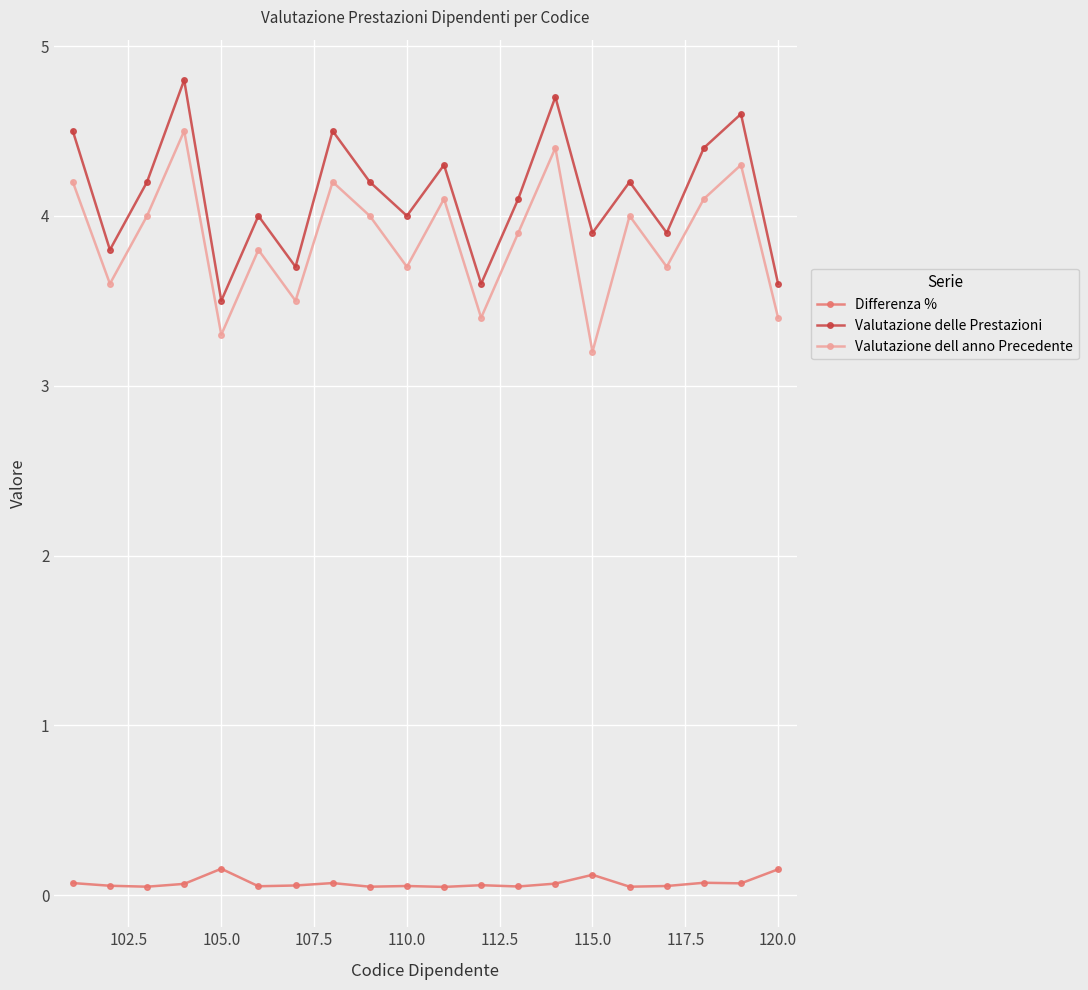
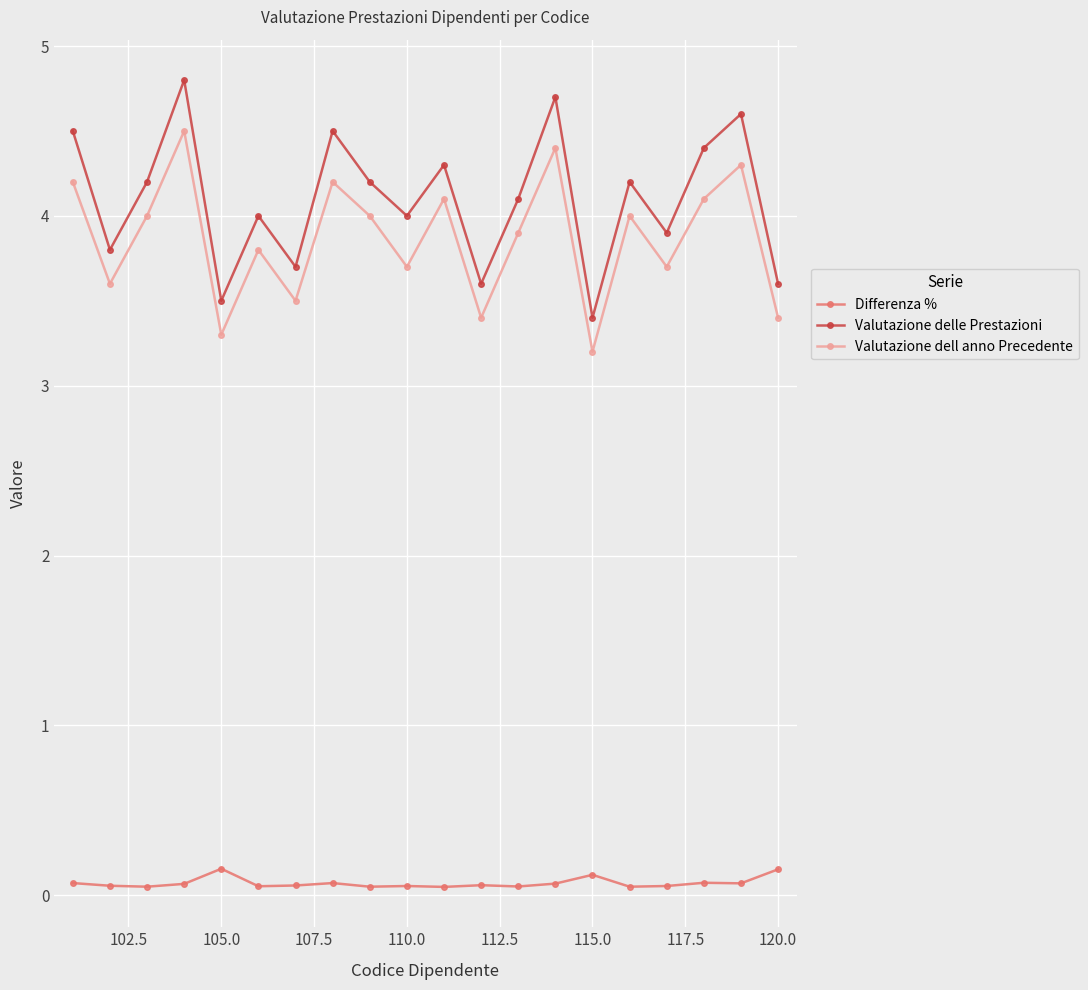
Valutazione delle Prestazioni, 115.0: 3.9 -> 3.4
